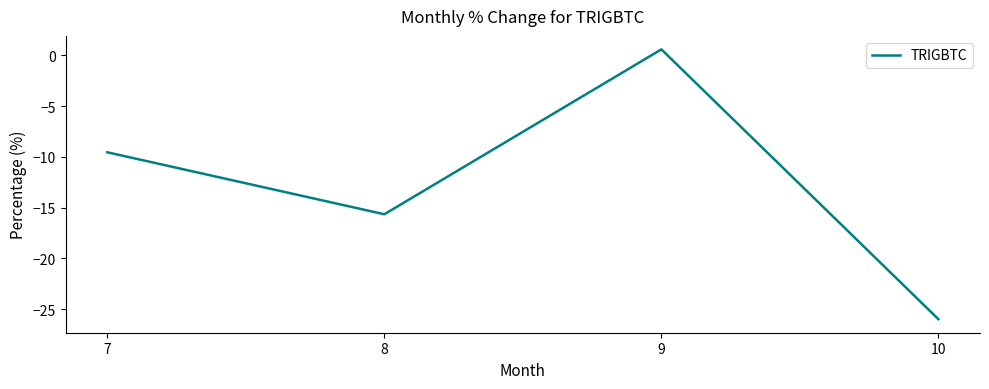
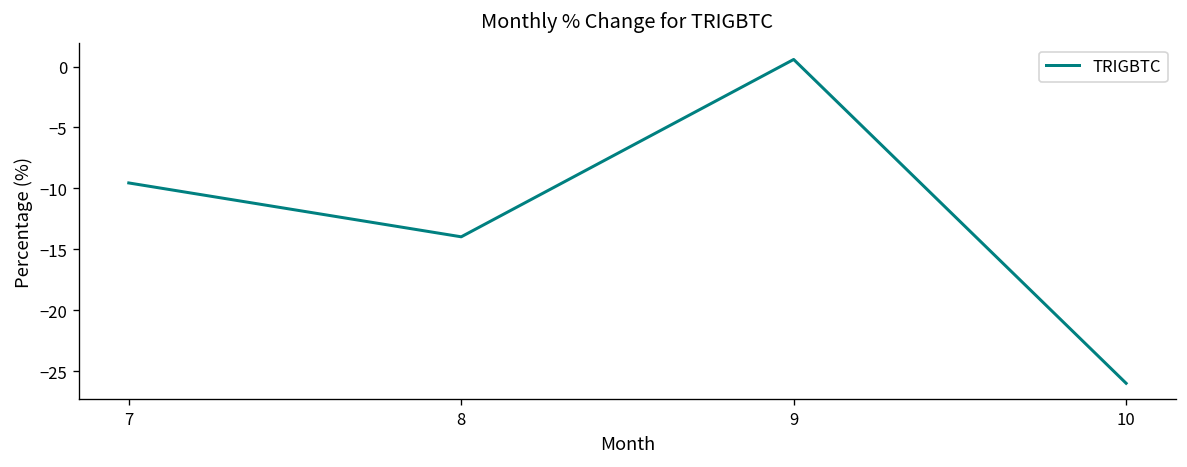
8: -15.7 -> -14.0
